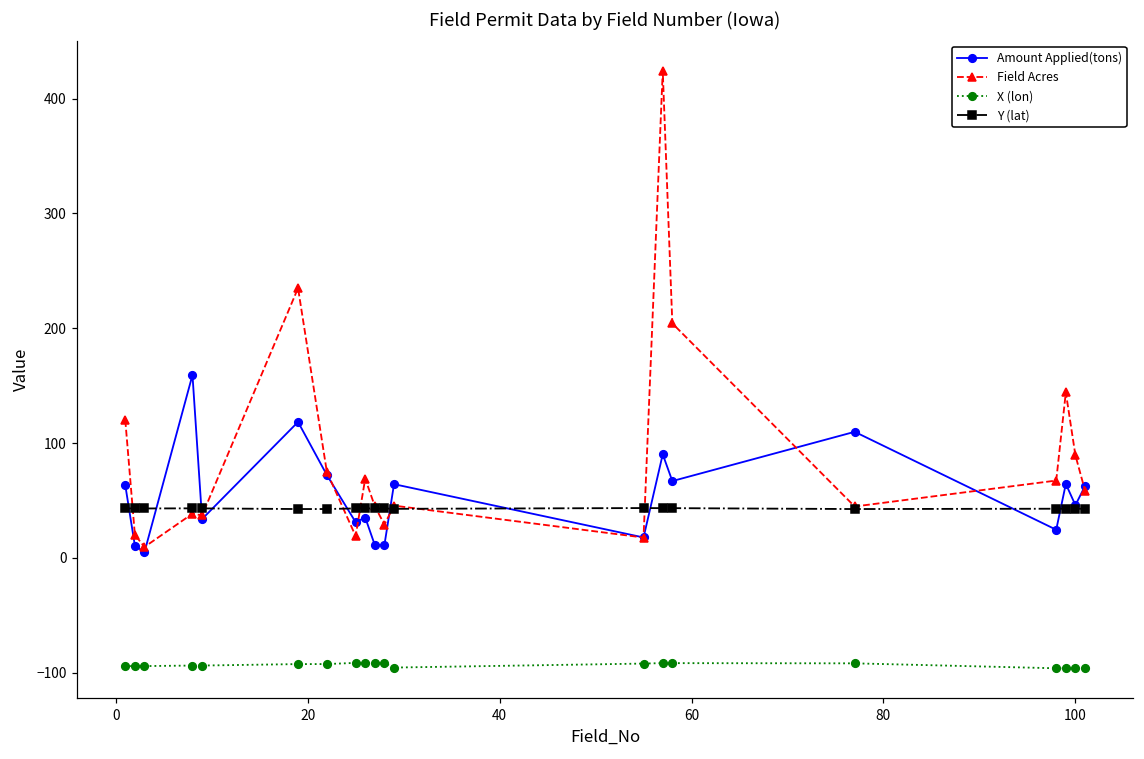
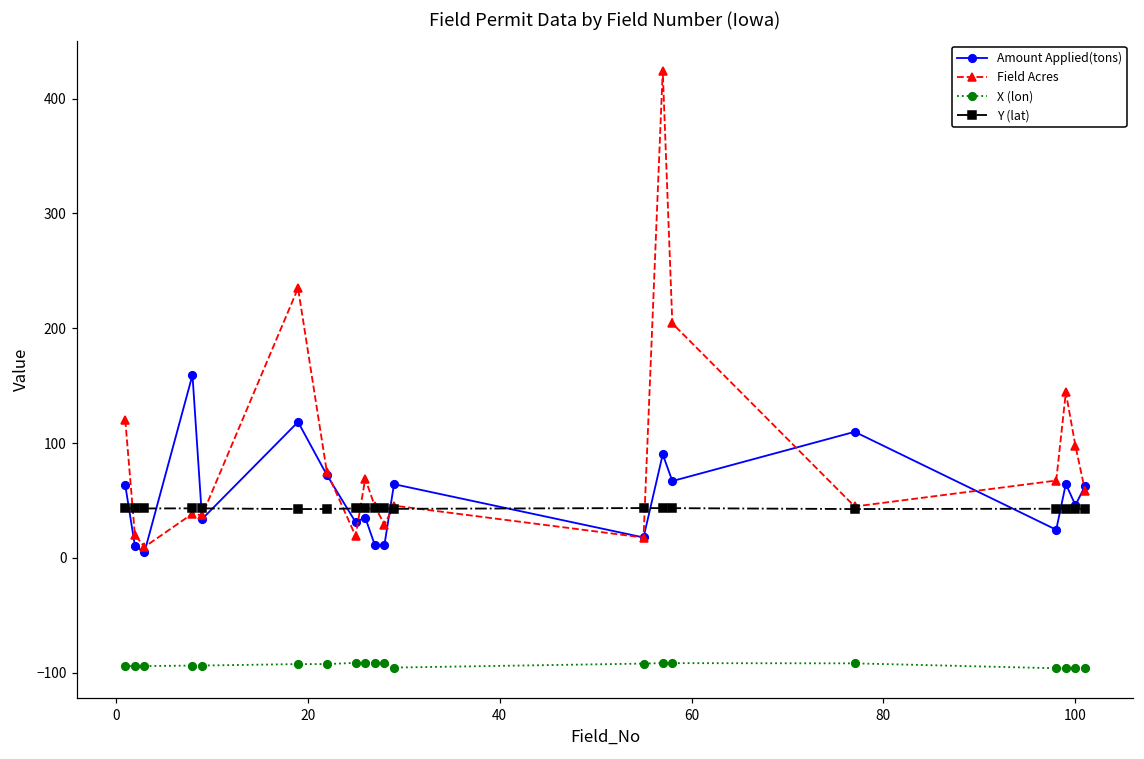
Field Acres, 100: 89 -> 98
